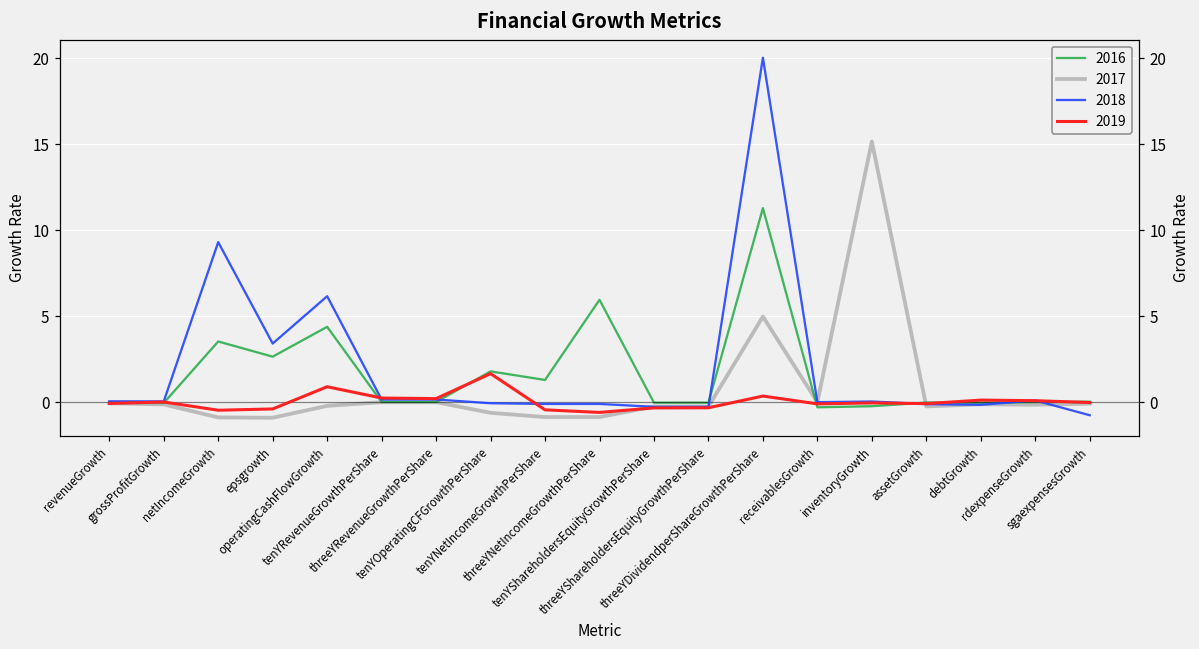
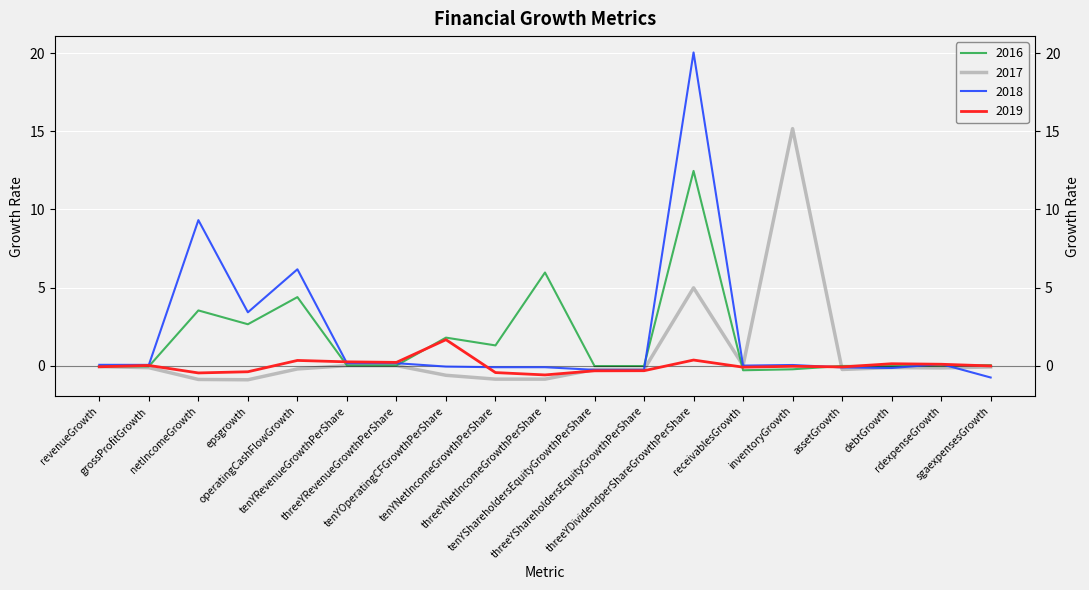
2019, operatingCashFlowGrowth: 0.9 -> 0.3
2016, threeYDividendperShareGrowthPerShare: 11.3 -> 12.5
